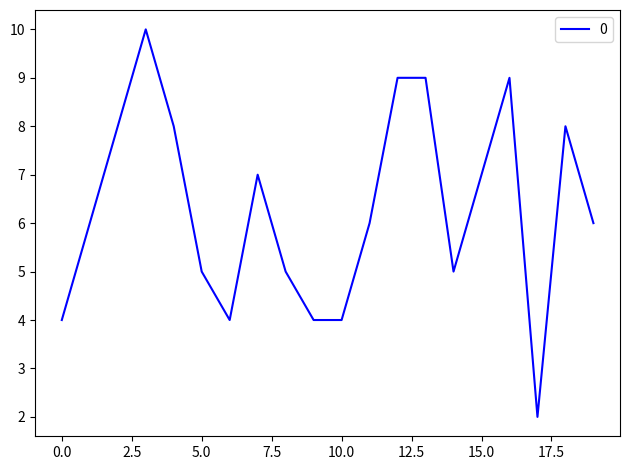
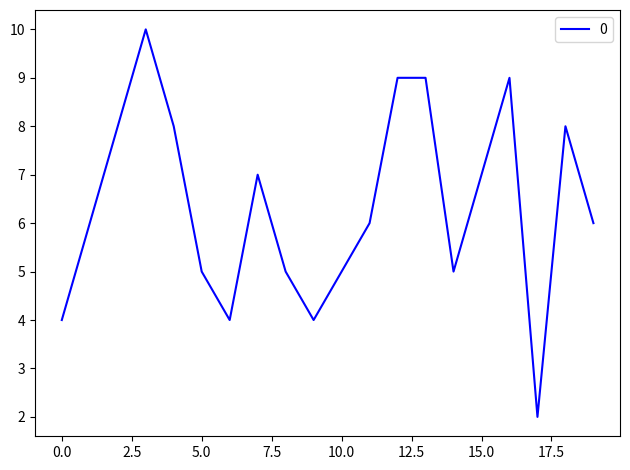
10.0: 4 -> 5
